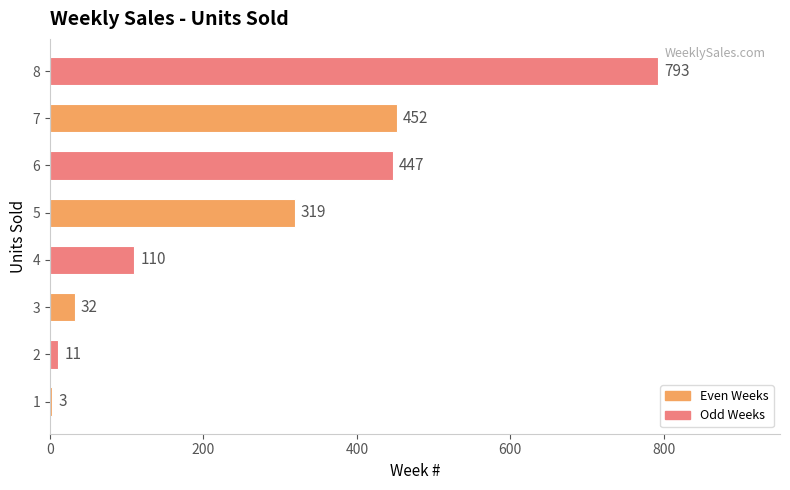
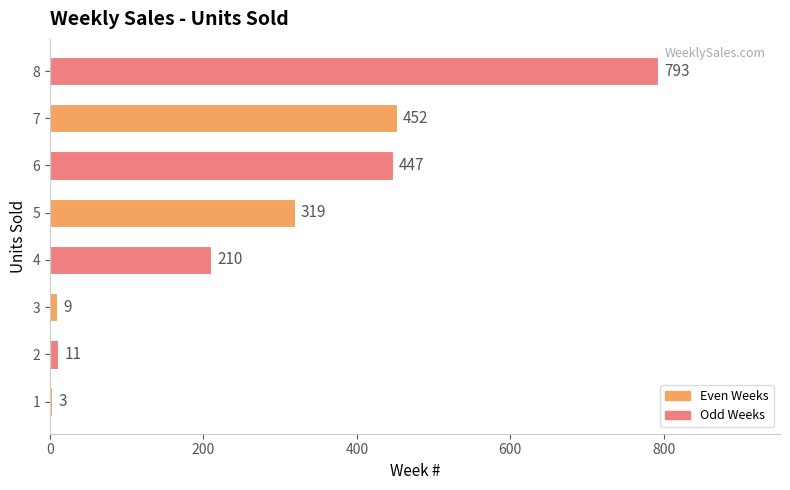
4: 110 -> 210
3: 32 -> 9
